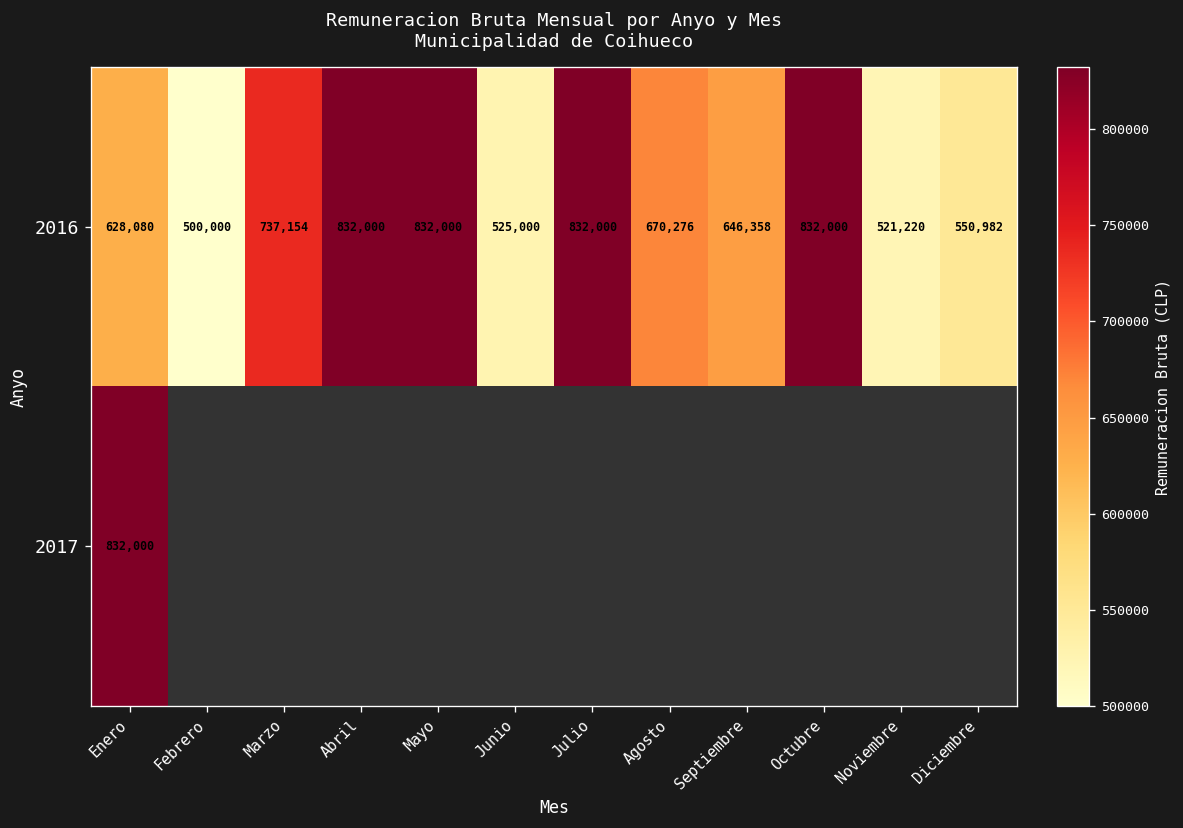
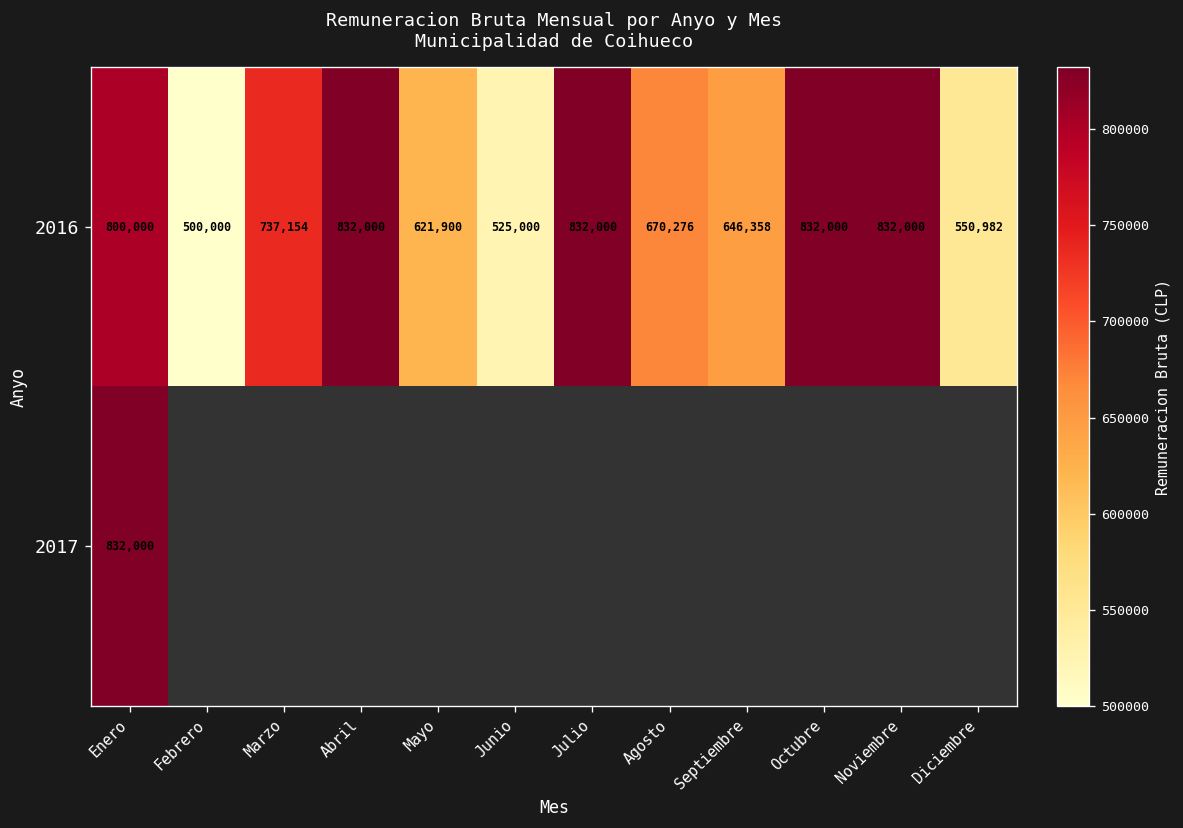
2016, Enero: 628,080 -> 800,000
2016, Mayo: 832,000 -> 621,900
2016, Noviembre: 521,220 -> 832,000
